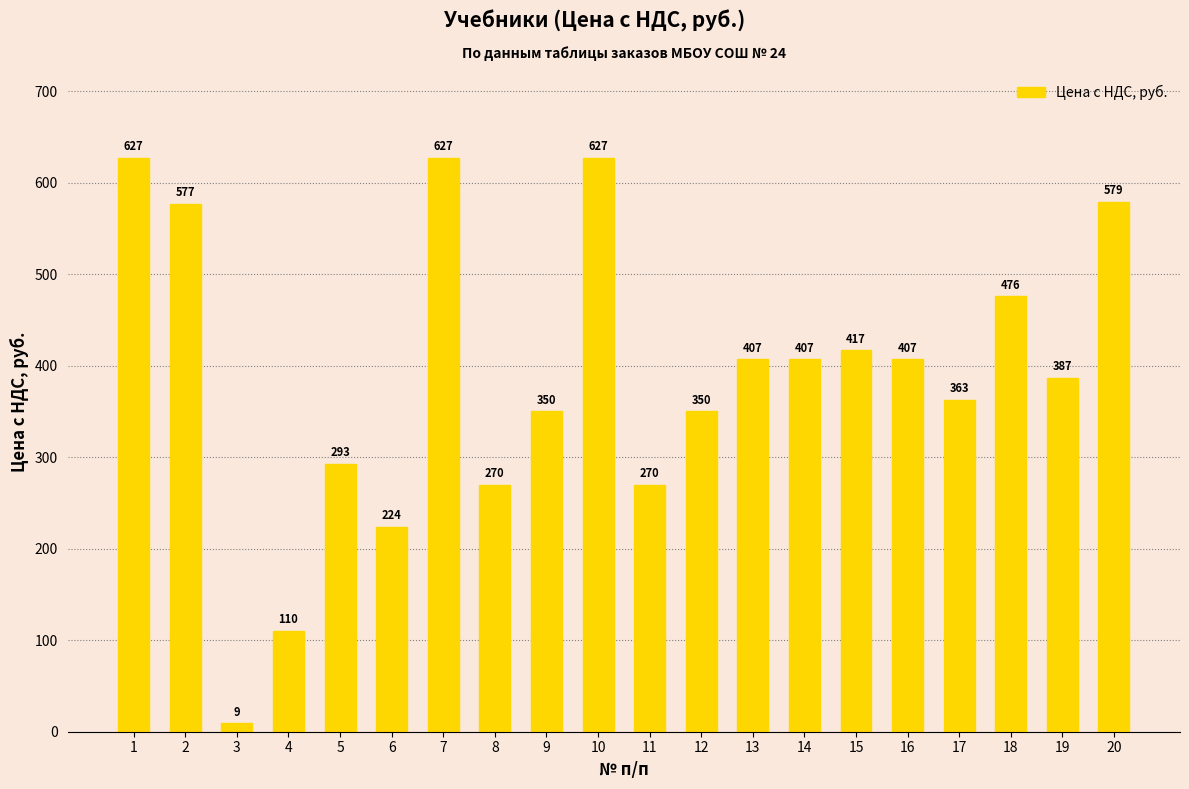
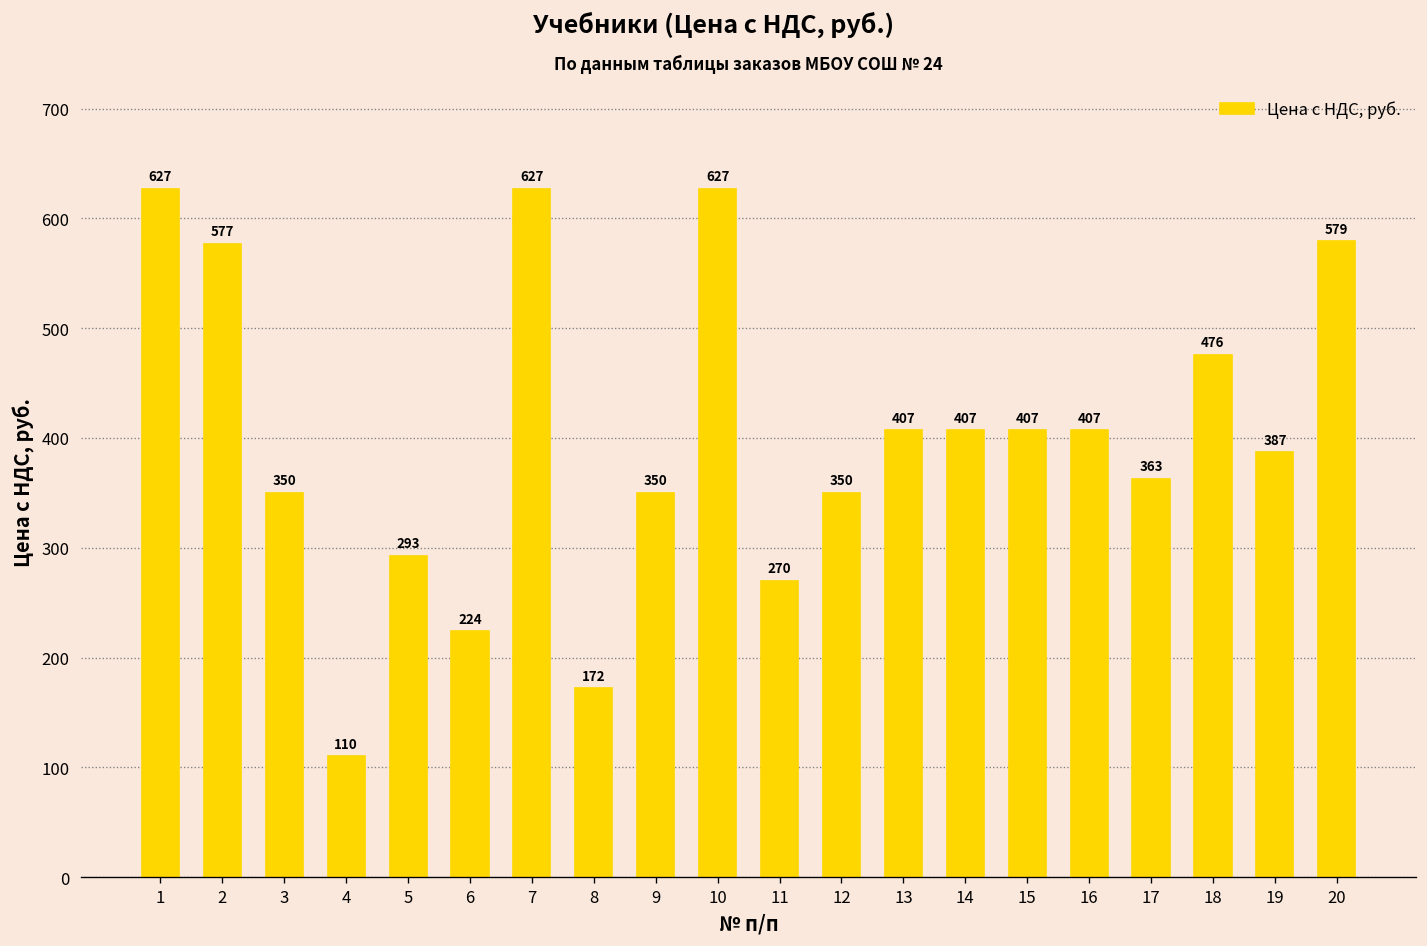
3: 9 -> 350
8: 270 -> 172
15: 417 -> 407
